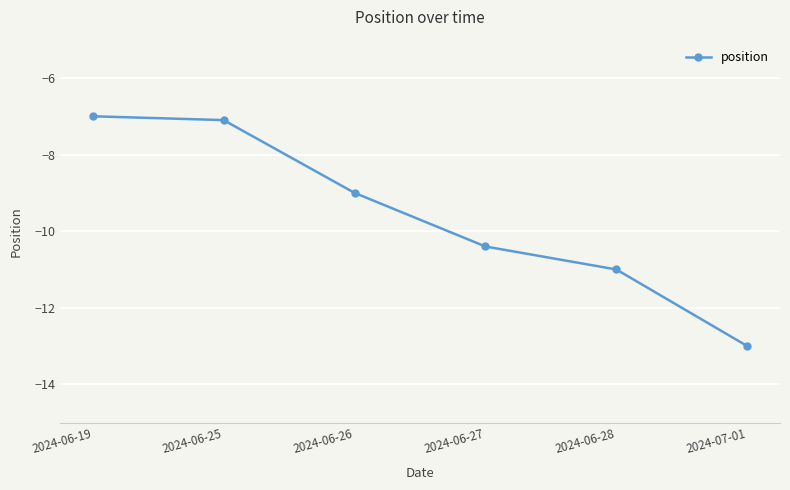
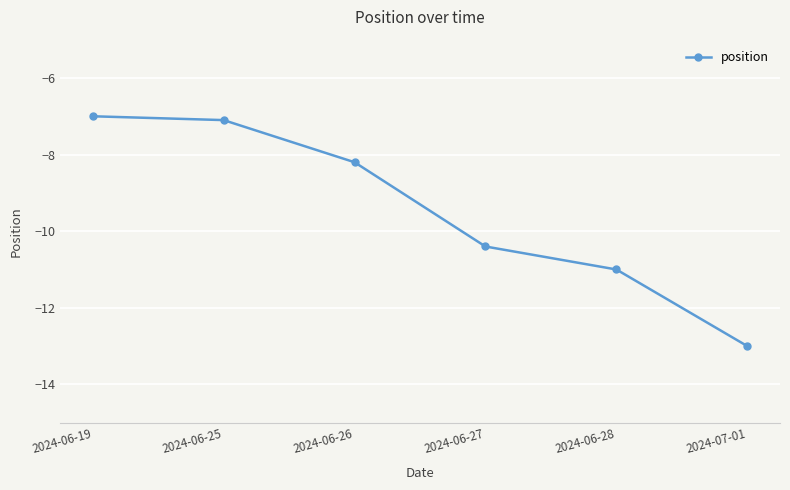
2024-06-26: -9.0 -> -8.2
